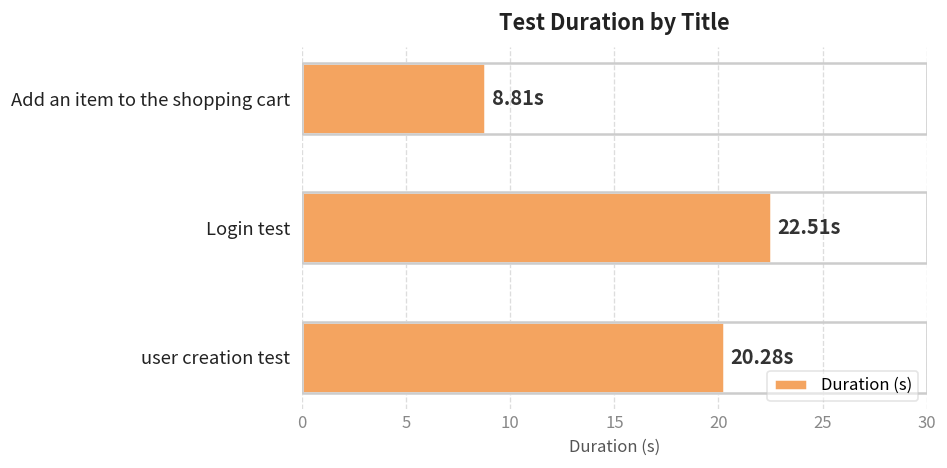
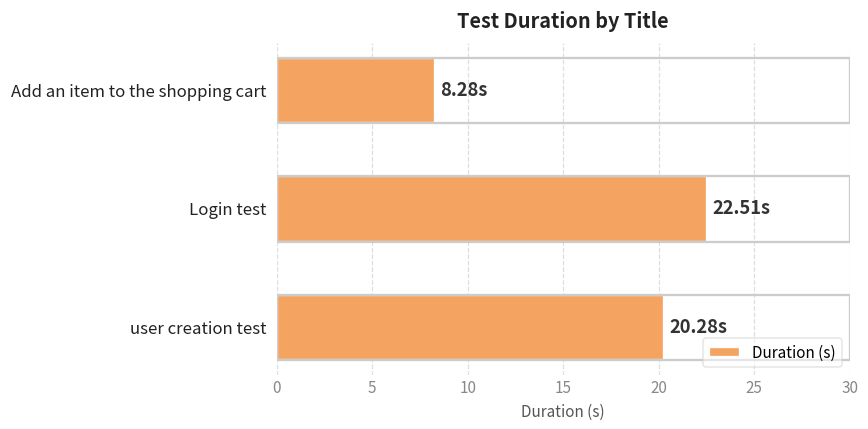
Add an item to the shopping cart: 8.81s -> 8.28s
